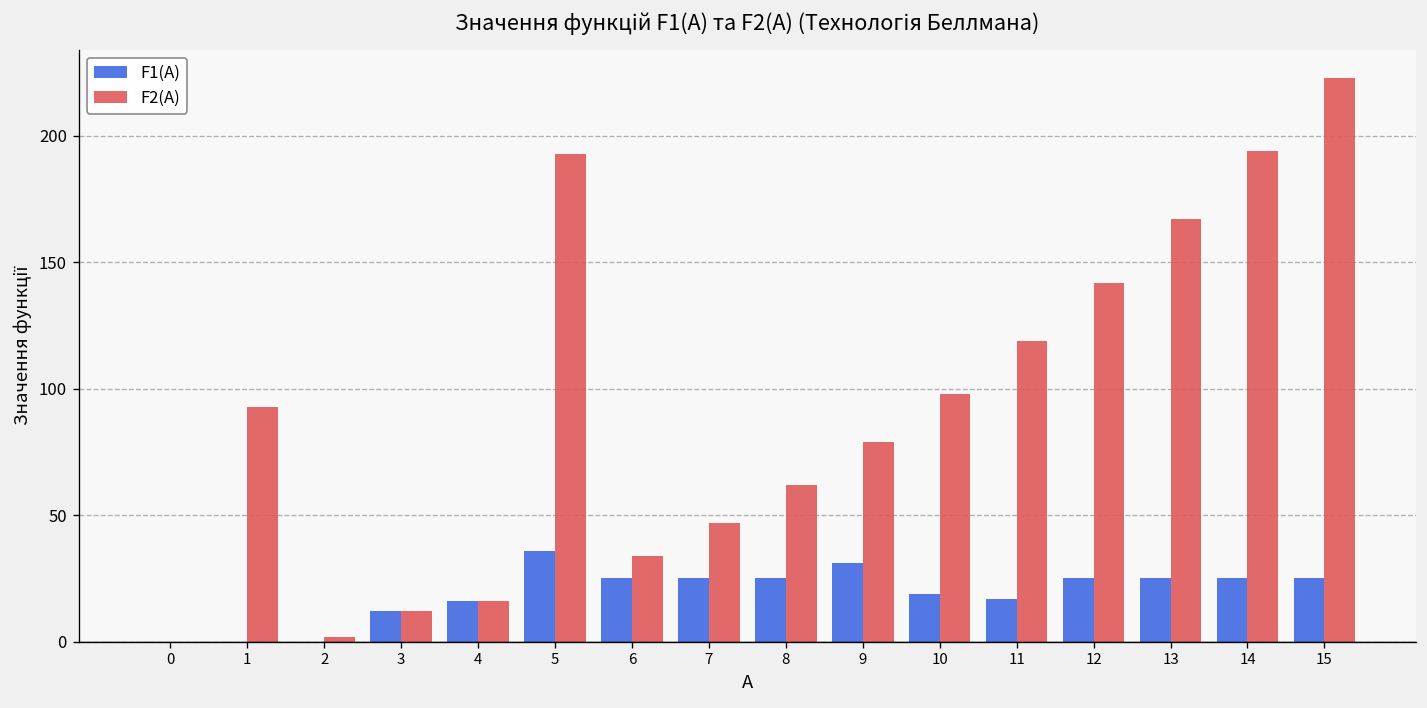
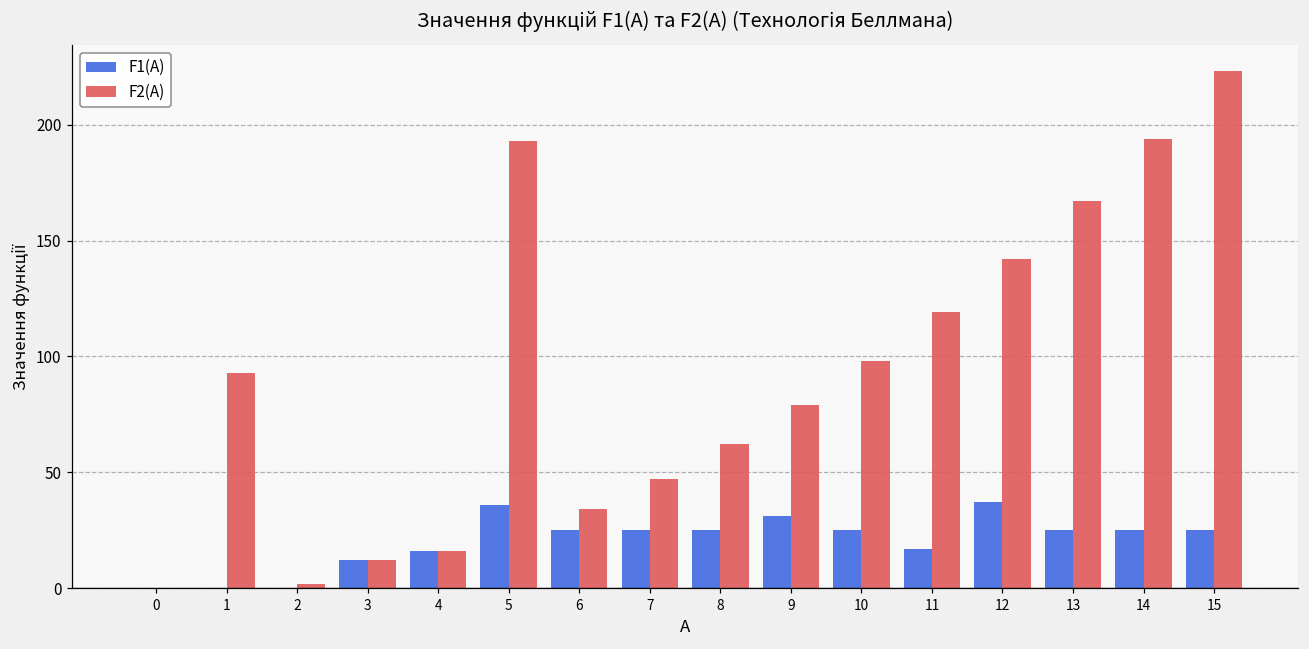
F1(A), 10: 19 -> 25
F1(A), 12: 25 -> 37
